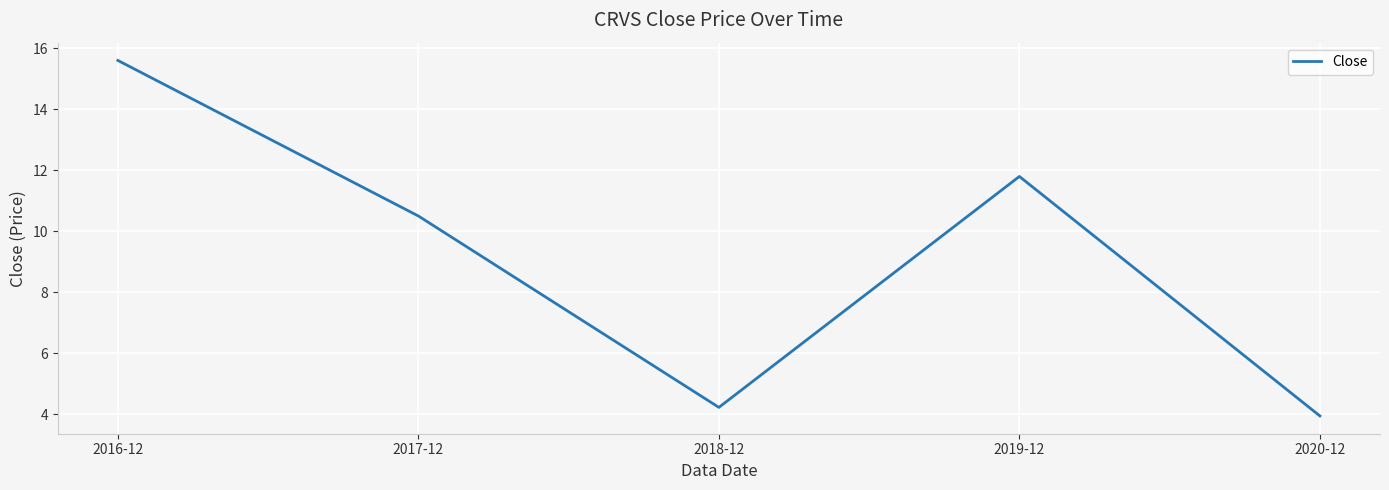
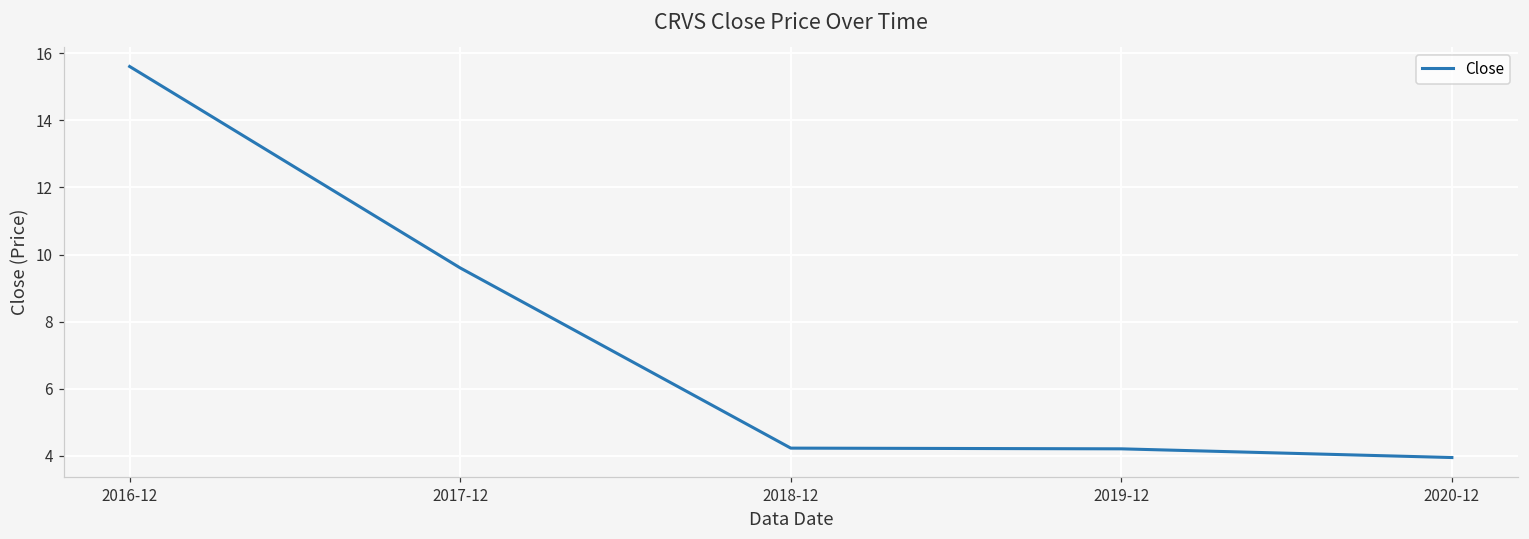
2017-12: 10.5 -> 9.6
2019-12: 11.8 -> 4.2
